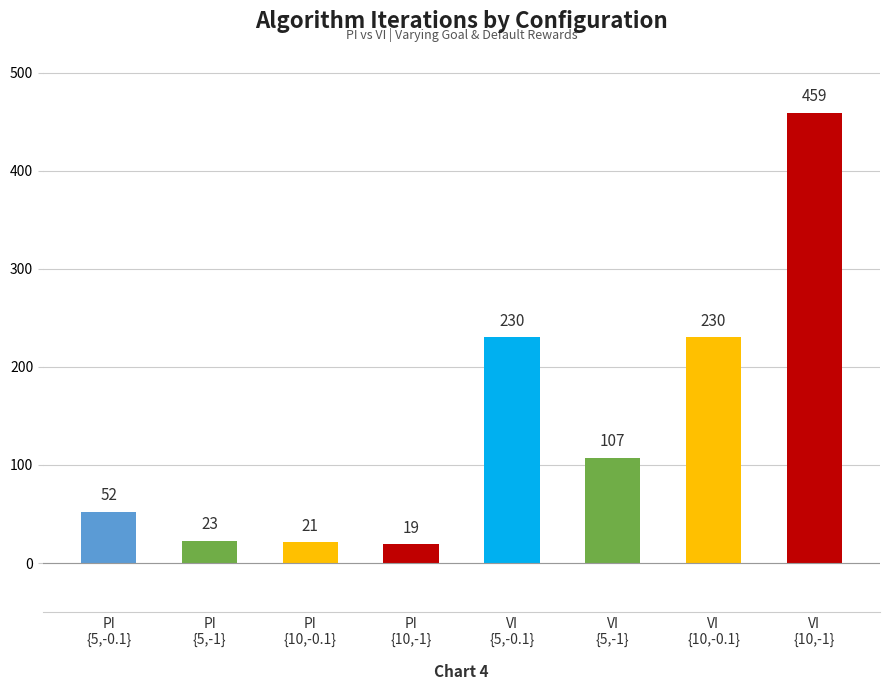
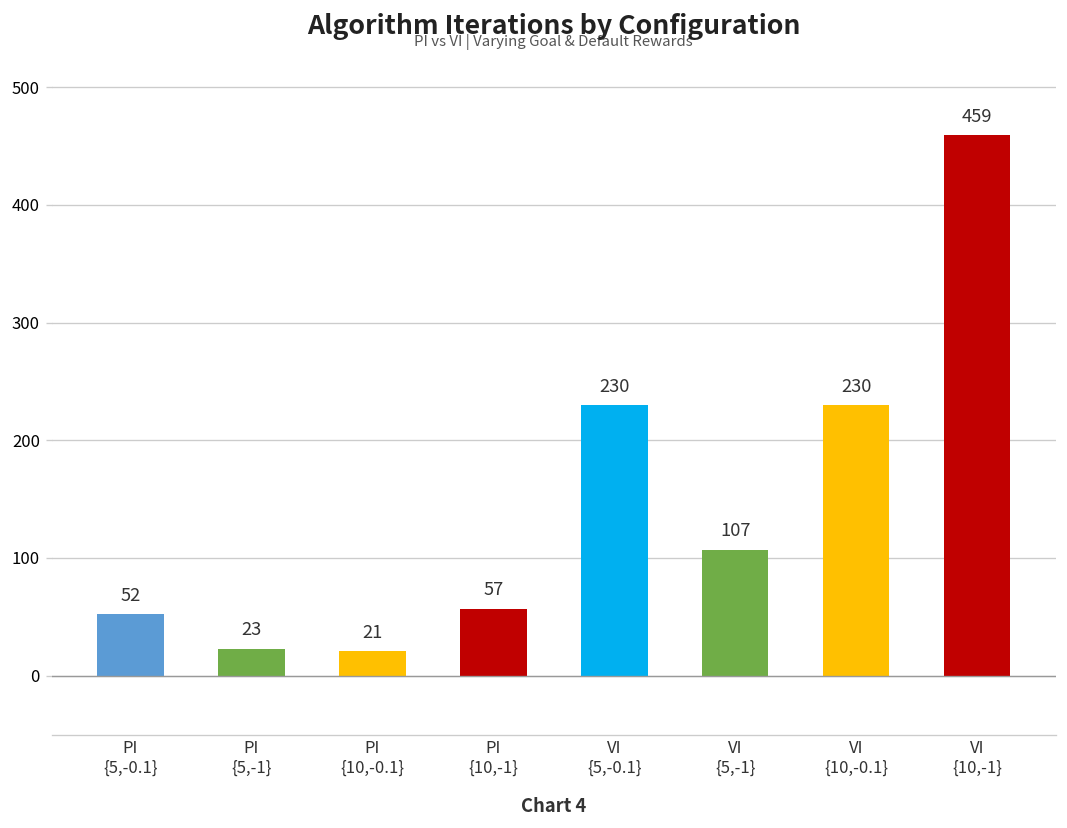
PI {10,-1}: 19 -> 57
